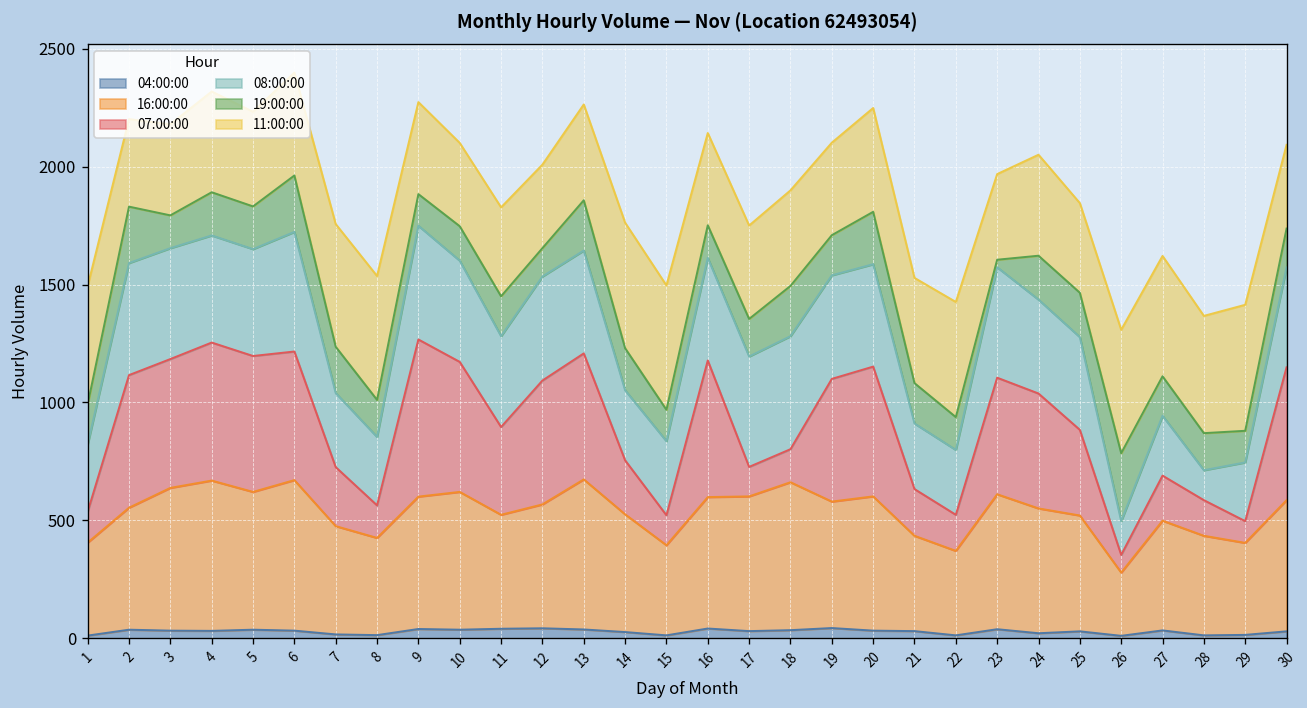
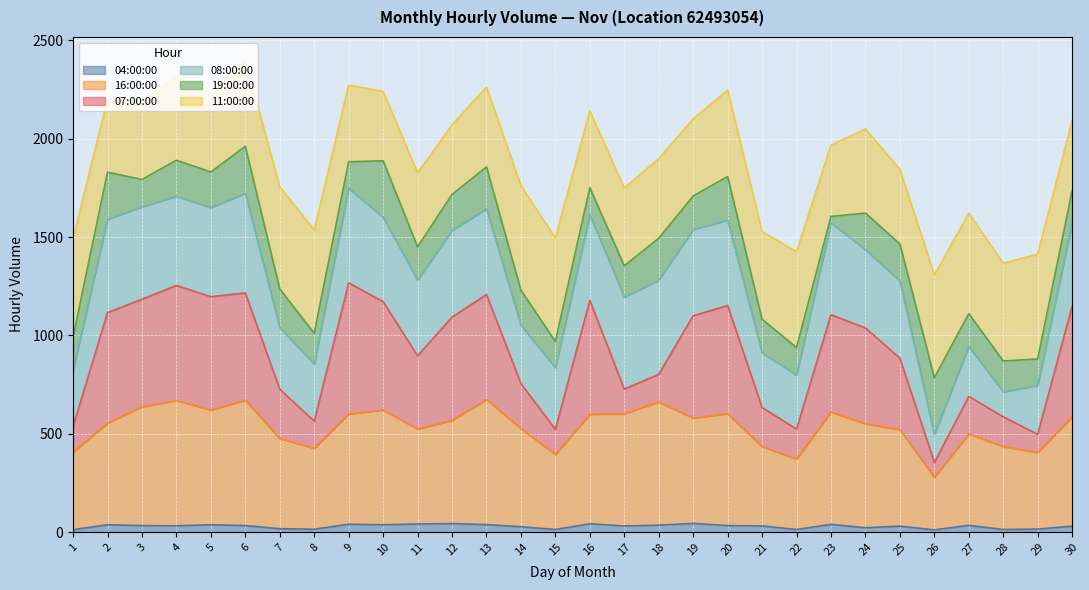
19:00:00, 10: 150 -> 290
19:00:00, 12: 120 -> 180
